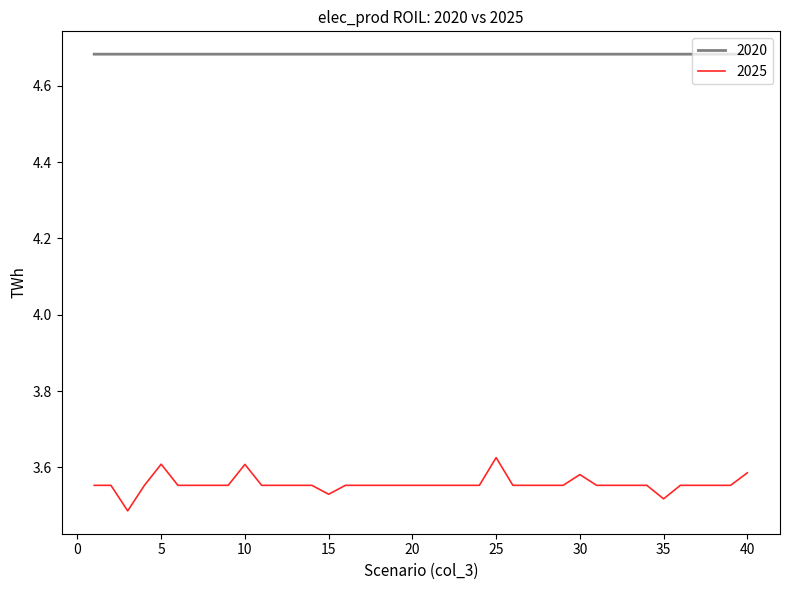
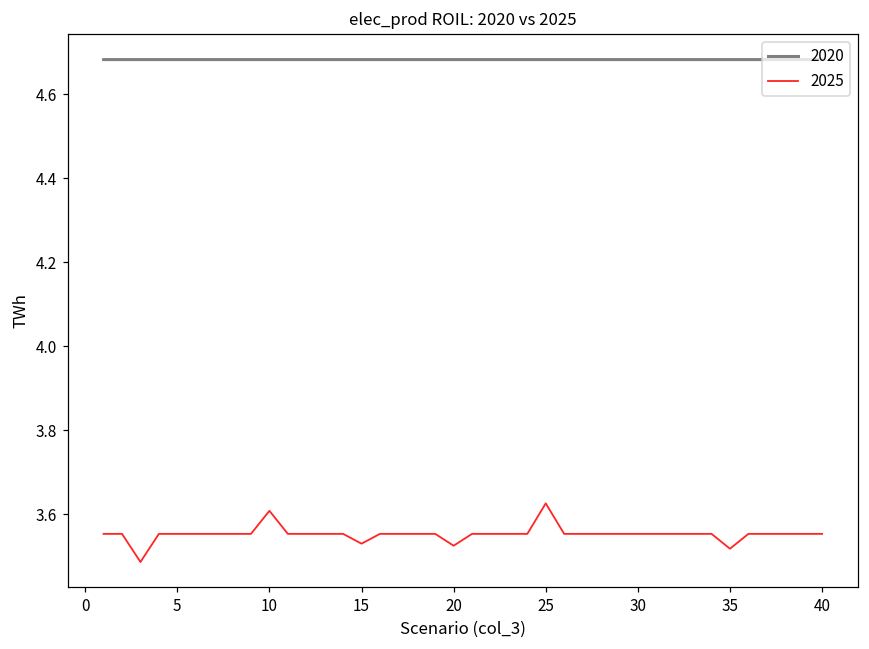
2025, 5: 3.61 -> 3.55
2025, 20: 3.55 -> 3.52
2025, 30: 3.58 -> 3.55
2025, 40: 3.59 -> 3.55
